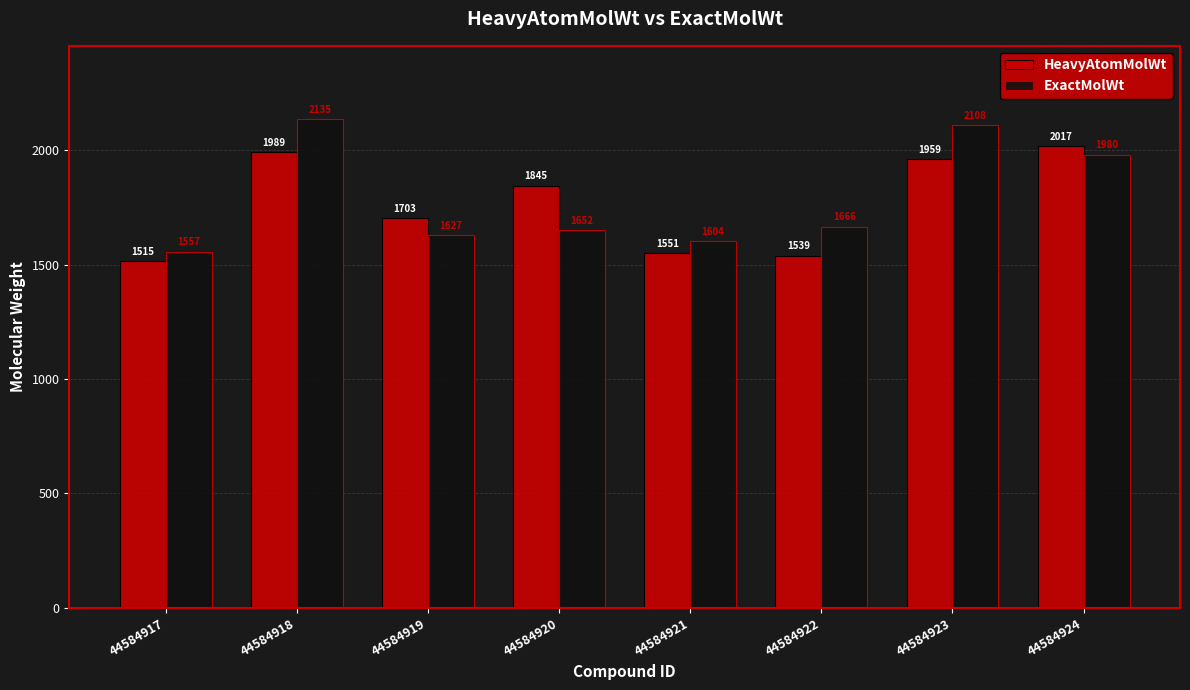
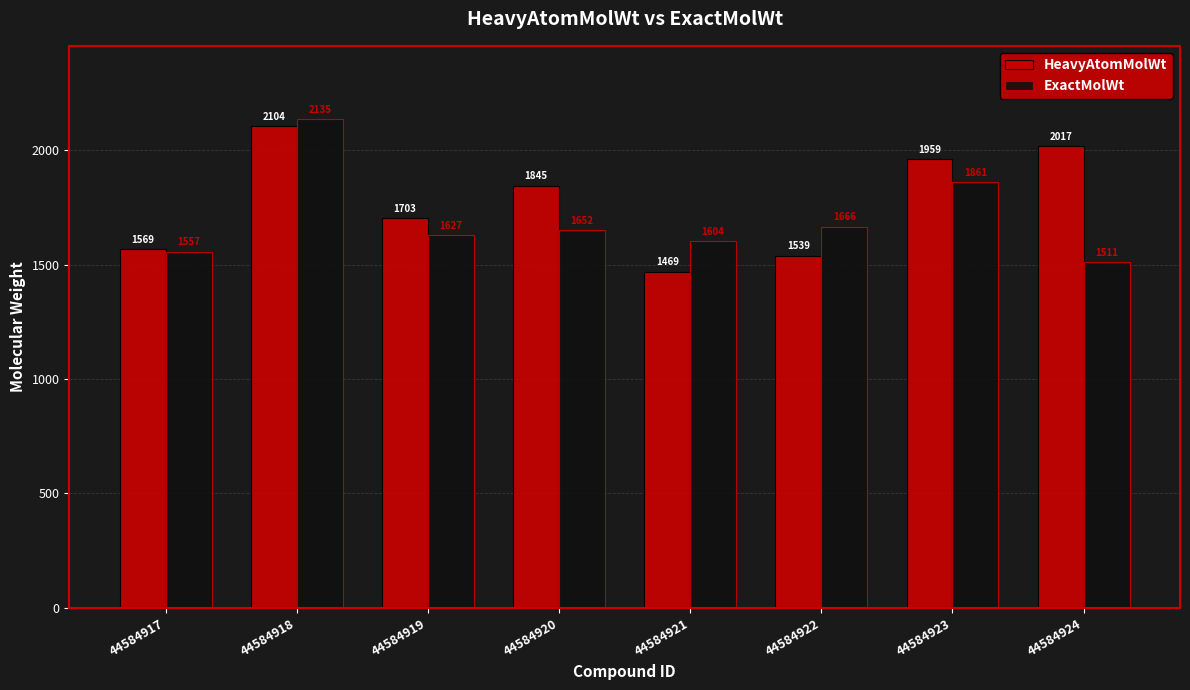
HeavyAtomMolWt, 44584917: 1515 -> 1569
HeavyAtomMolWt, 44584918: 1989 -> 2104
HeavyAtomMolWt, 44584921: 1551 -> 1469
ExactMolWt, 44584923: 2108 -> 1861
ExactMolWt, 44584924: 1980 -> 1511
